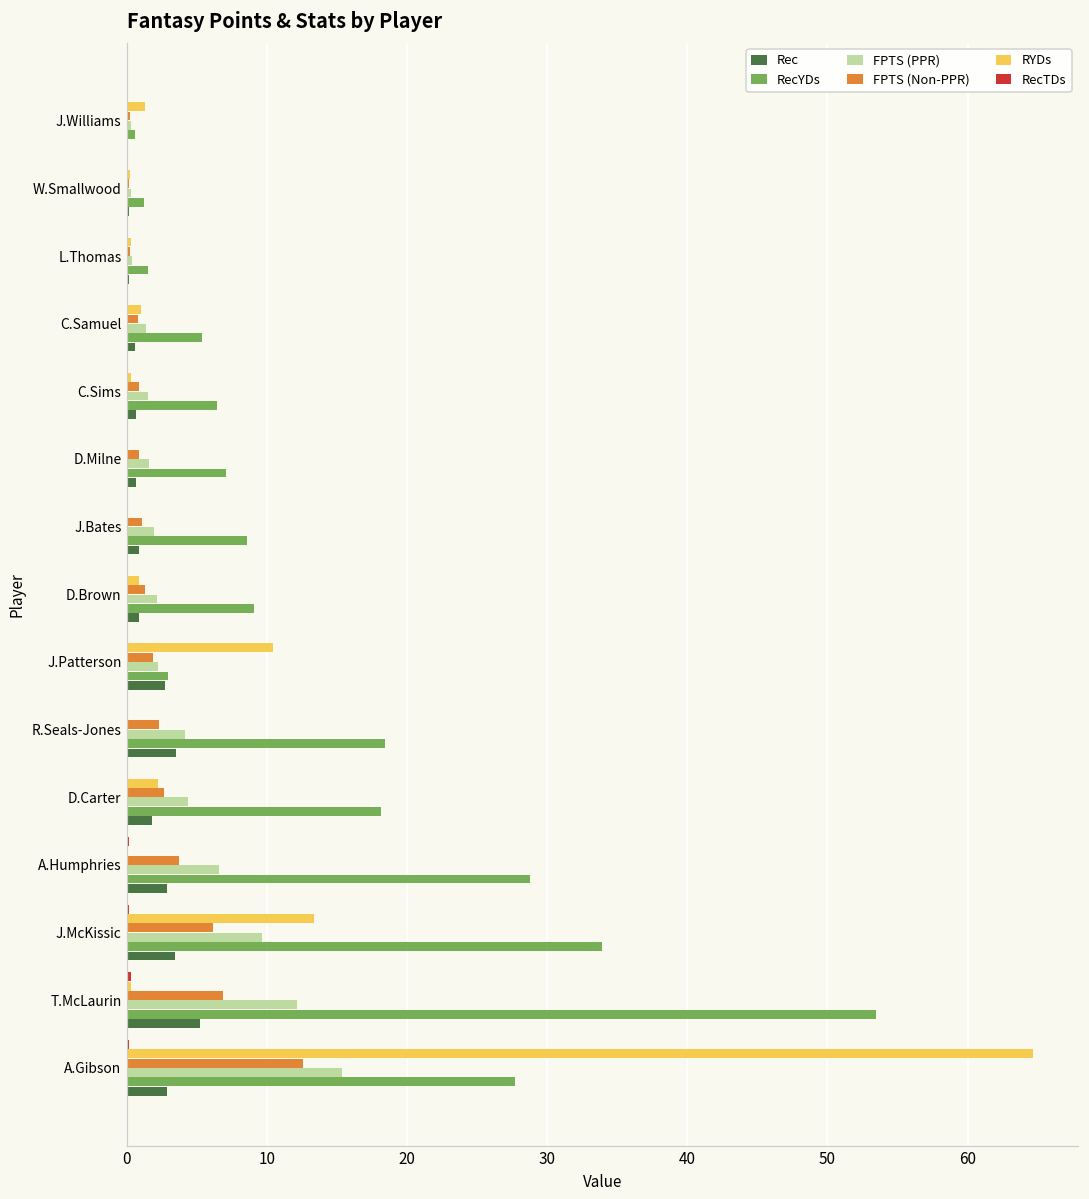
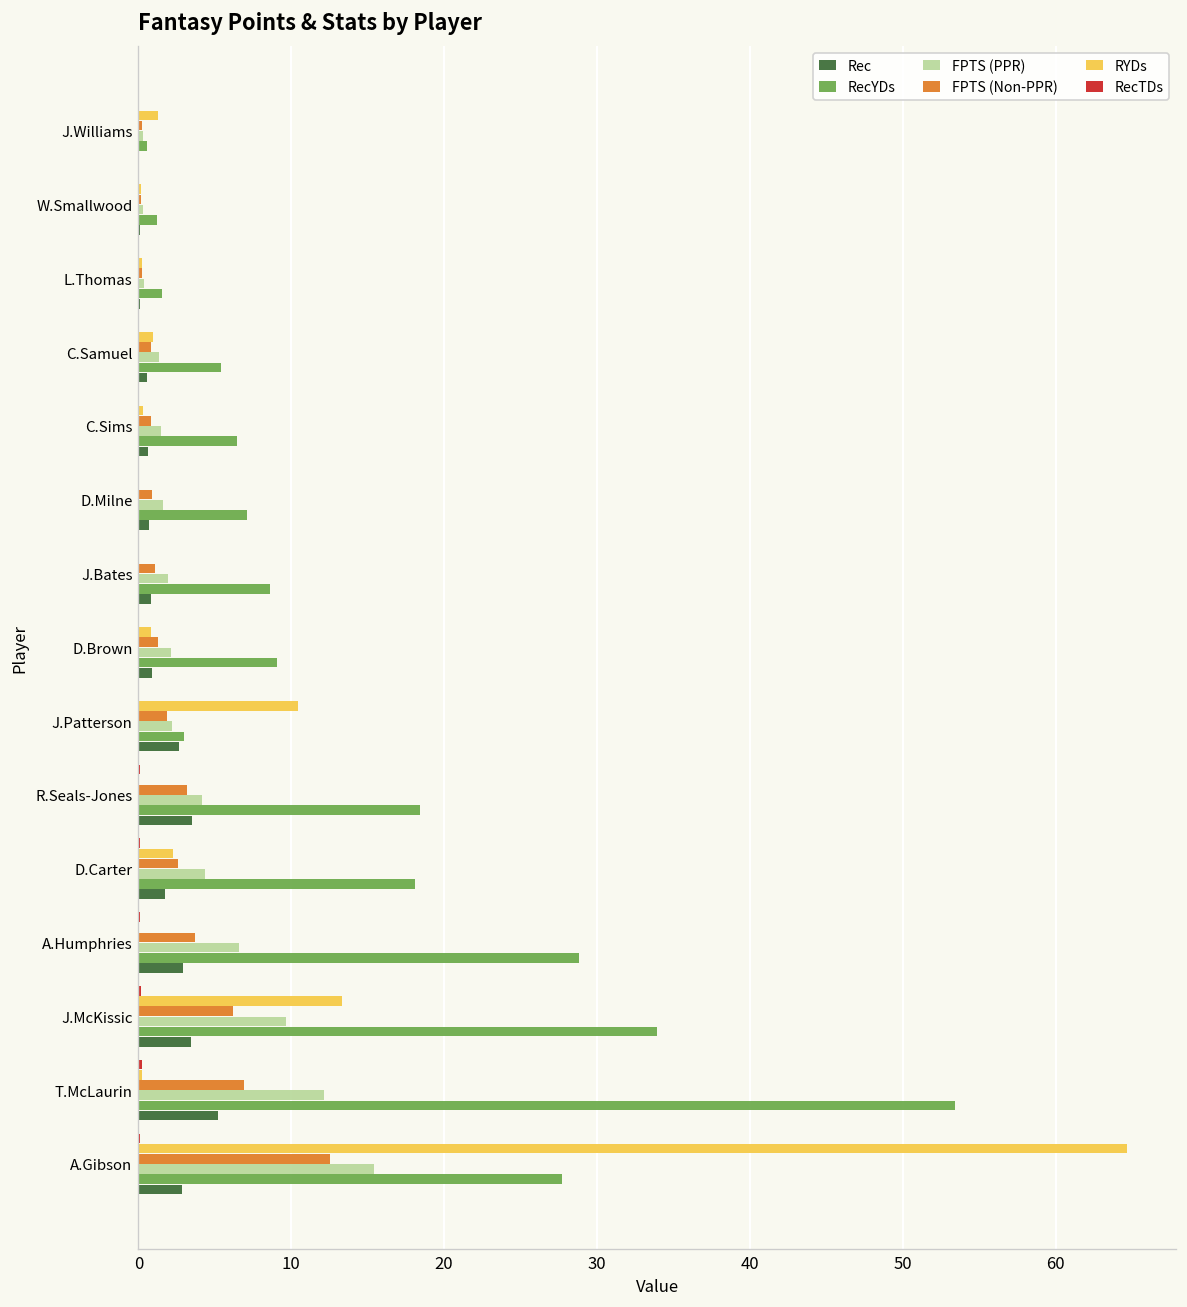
FPTS (Non-PPR), R.Seals-Jones: 2.3 -> 3.2
